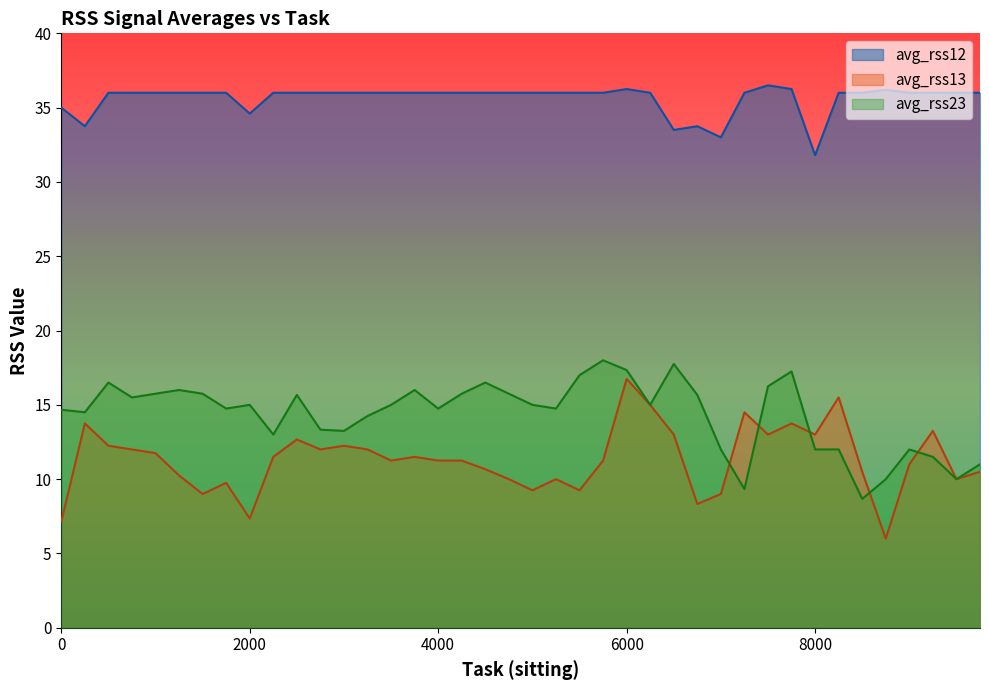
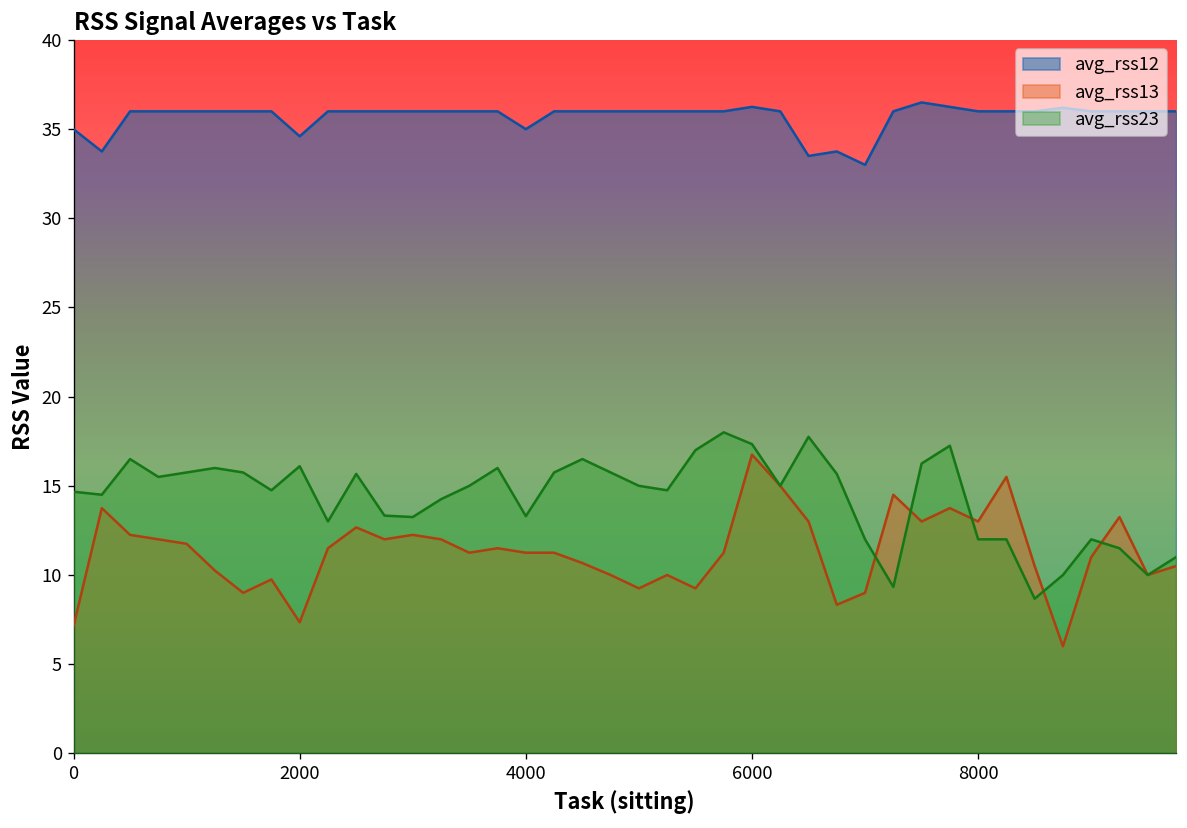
avg_rss23, 2000: 15.0 -> 16.1
avg_rss12, 4000: 36 -> 35
avg_rss23, 4000: 14.8 -> 13.3
avg_rss12, 8000: 31.8 -> 36.0
